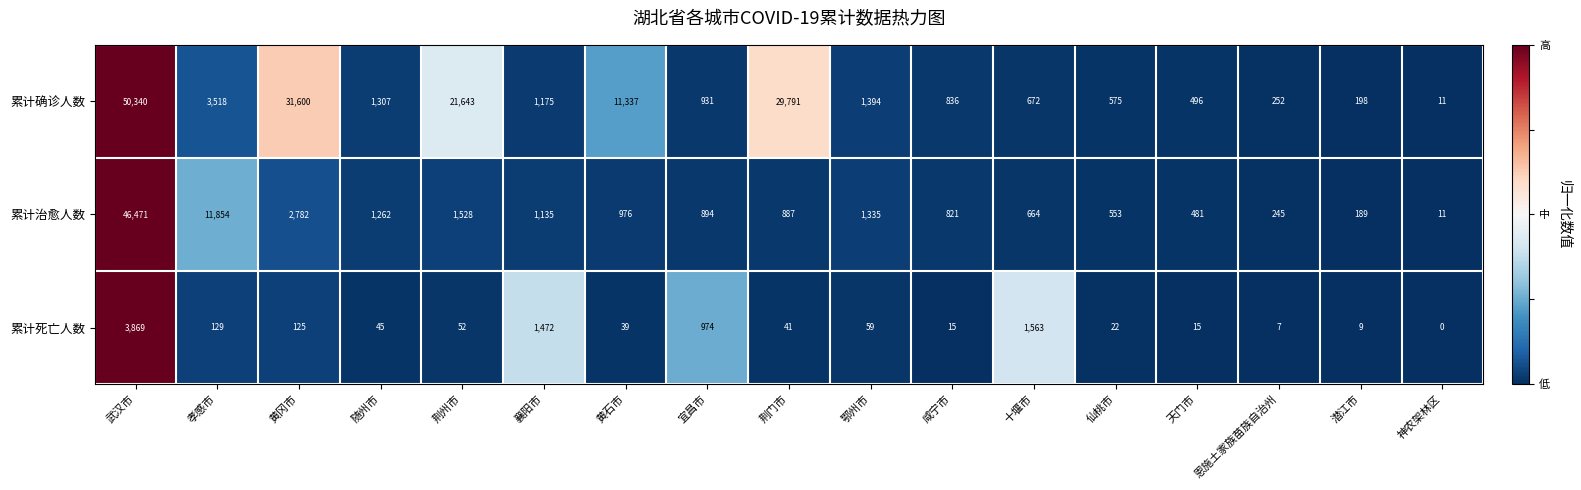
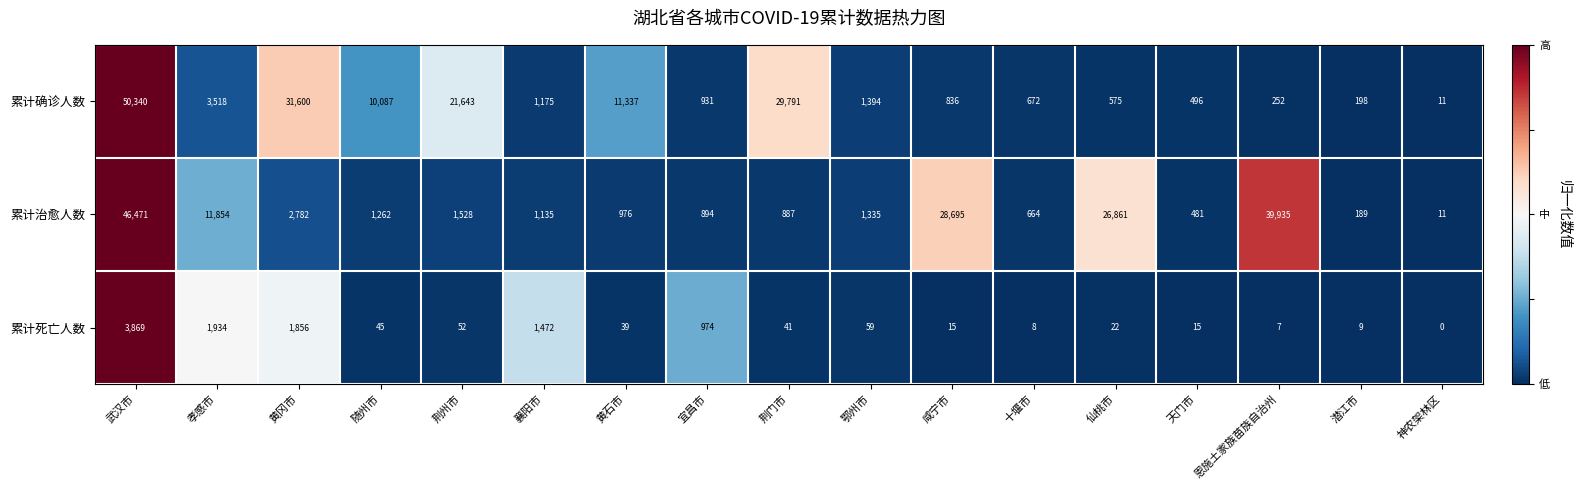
累计确诊人数, 随州市: 1,307 -> 10,087
累计治愈人数, 咸宁市: 821 -> 28,695
累计治愈人数, 仙桃市: 553 -> 26,861
累计治愈人数, 恩施土家族苗族自治州: 245 -> 39,935
累计死亡人数, 孝感市: 129 -> 1,934
累计死亡人数, 黄冈市: 125 -> 1,856
累计死亡人数, 十堰市: 1,563 -> 8
